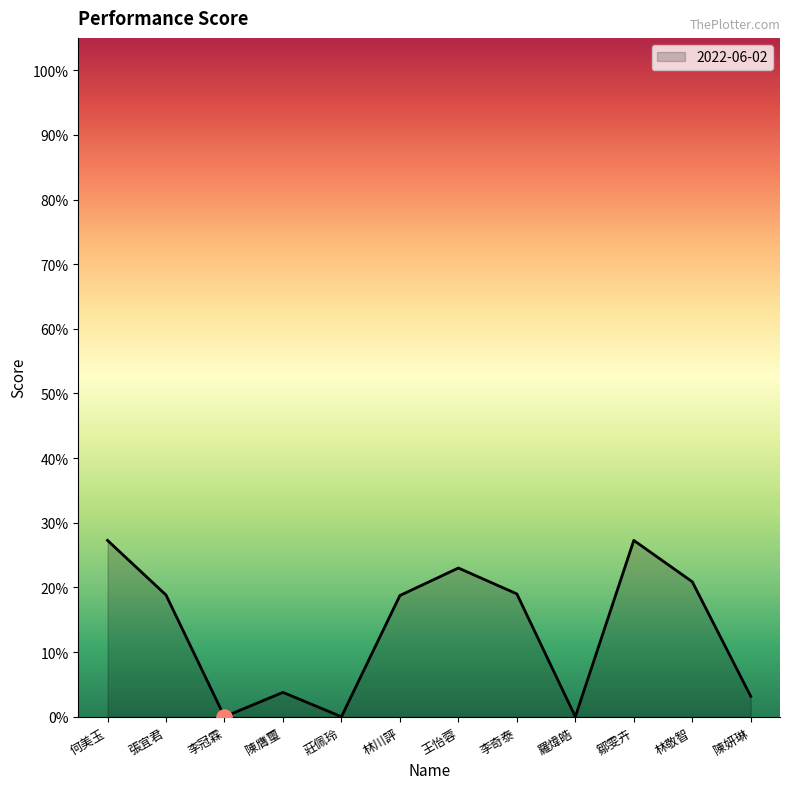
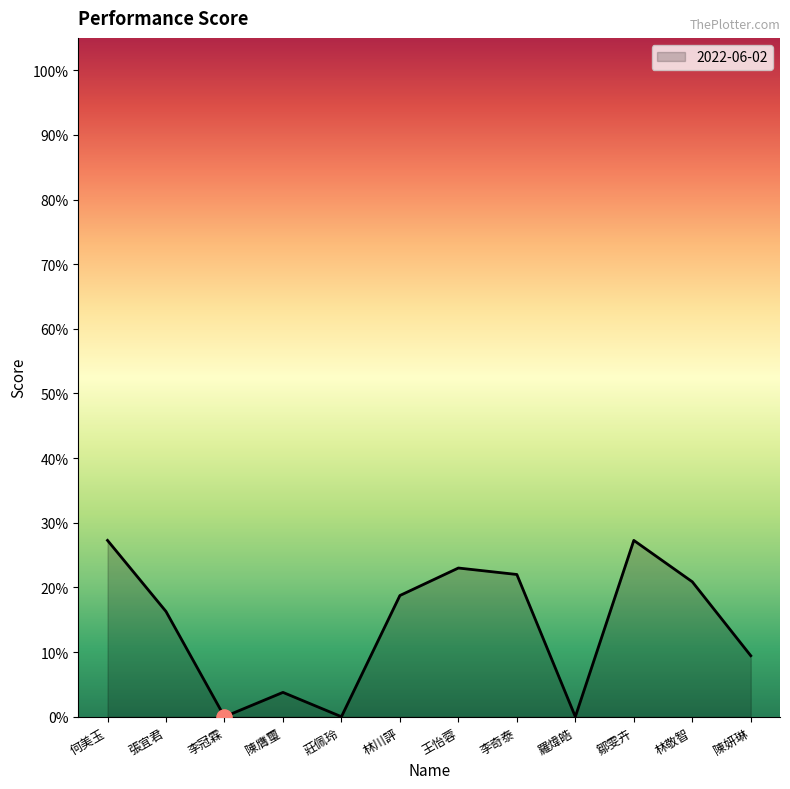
2022-06-02, 張宜君: 19% -> 16%
2022-06-02, 李奇泰: 19% -> 22%
2022-06-02, 陳妍琳: 3% -> 9%
